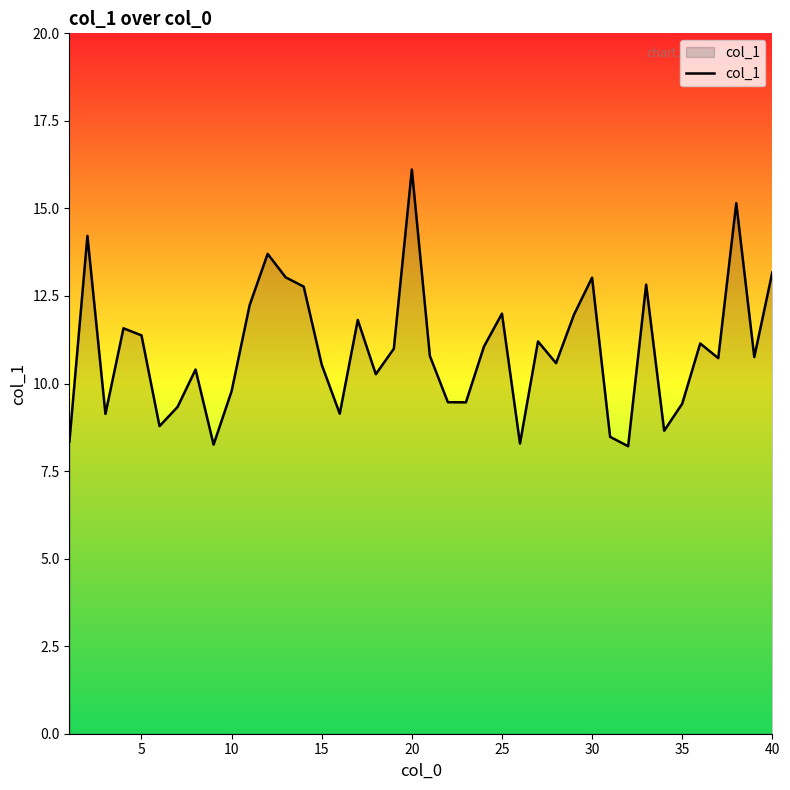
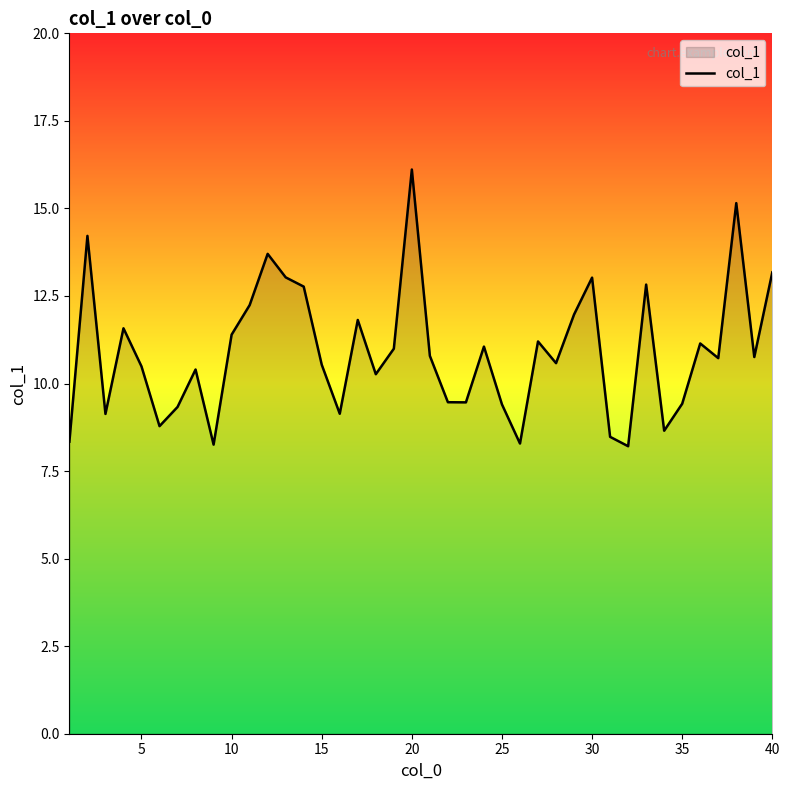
5: 11.4 -> 10.5
10: 9.8 -> 11.4
25: 12.0 -> 9.4
